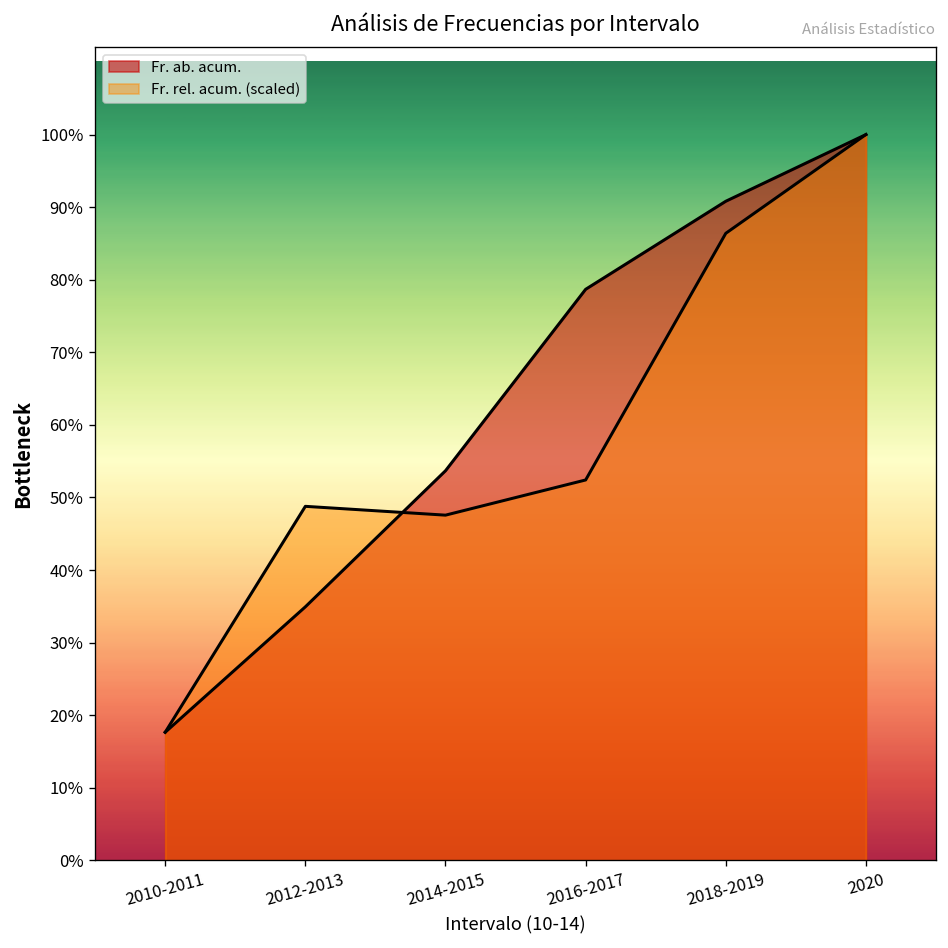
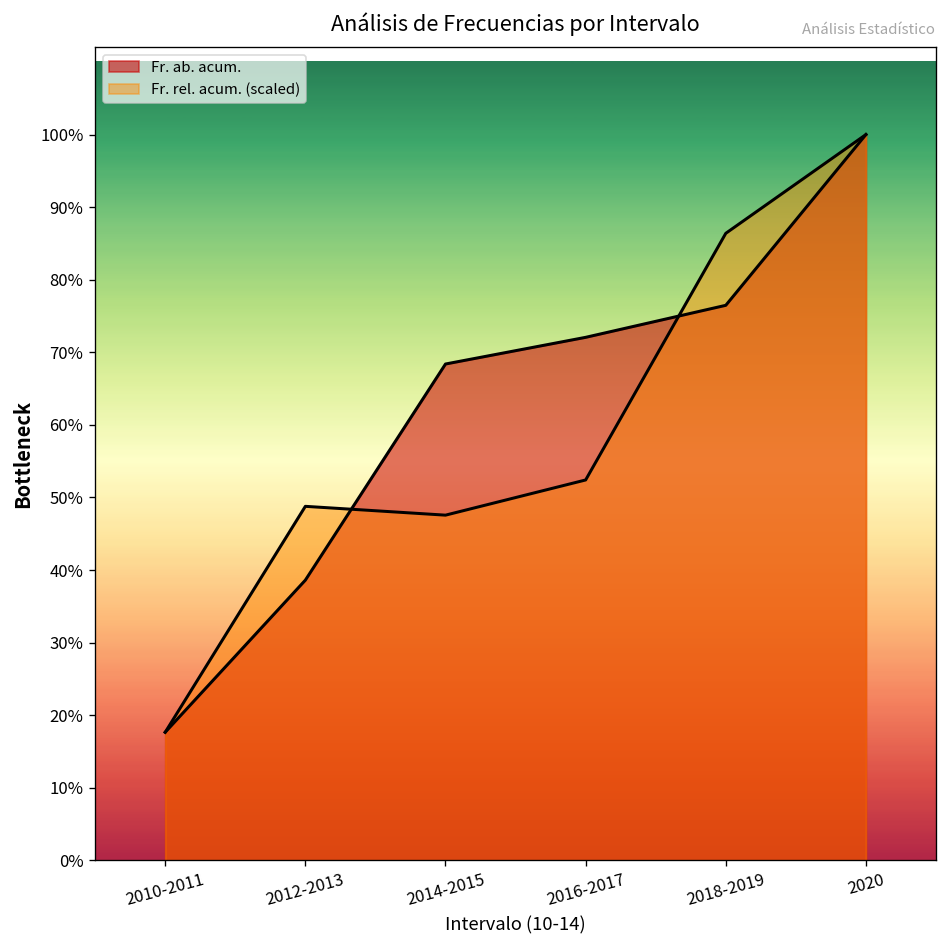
Fr. ab. acum., 2012-2013: 35% -> 39%
Fr. ab. acum., 2014-2015: 54% -> 68%
Fr. ab. acum., 2016-2017: 79% -> 72%
Fr. ab. acum., 2018-2019: 91% -> 76%
